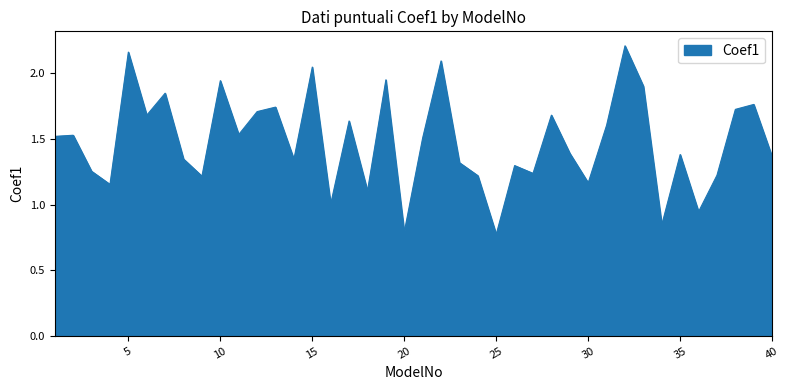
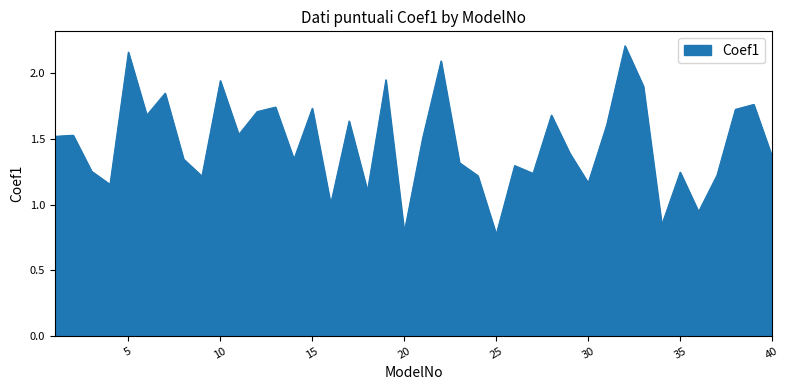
15: 2.05 -> 1.73
35: 1.38 -> 1.25
